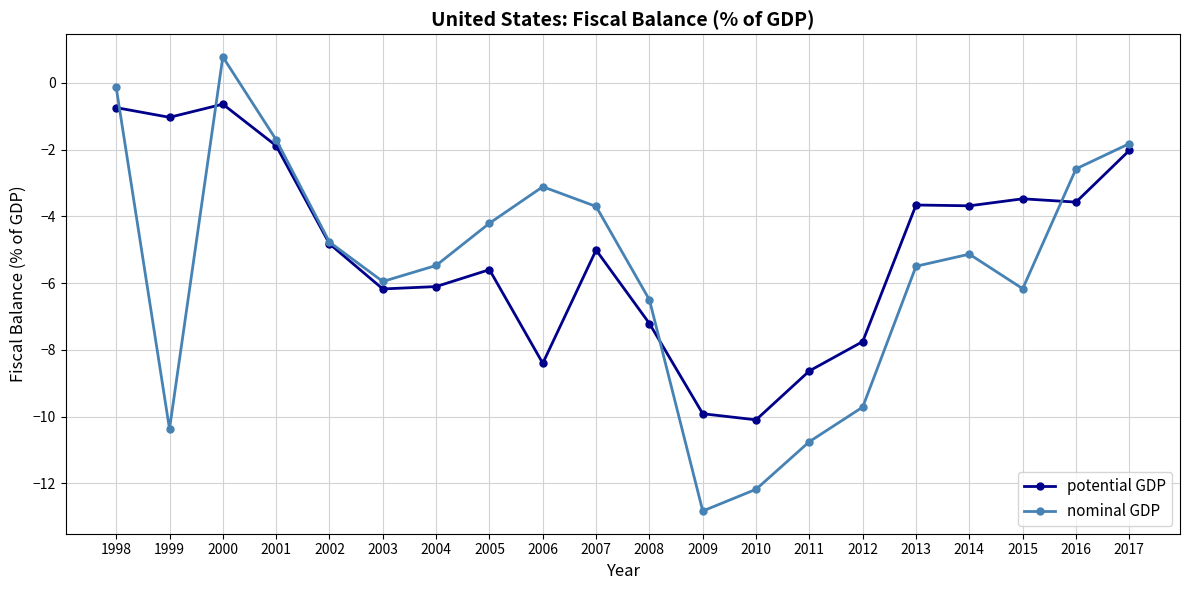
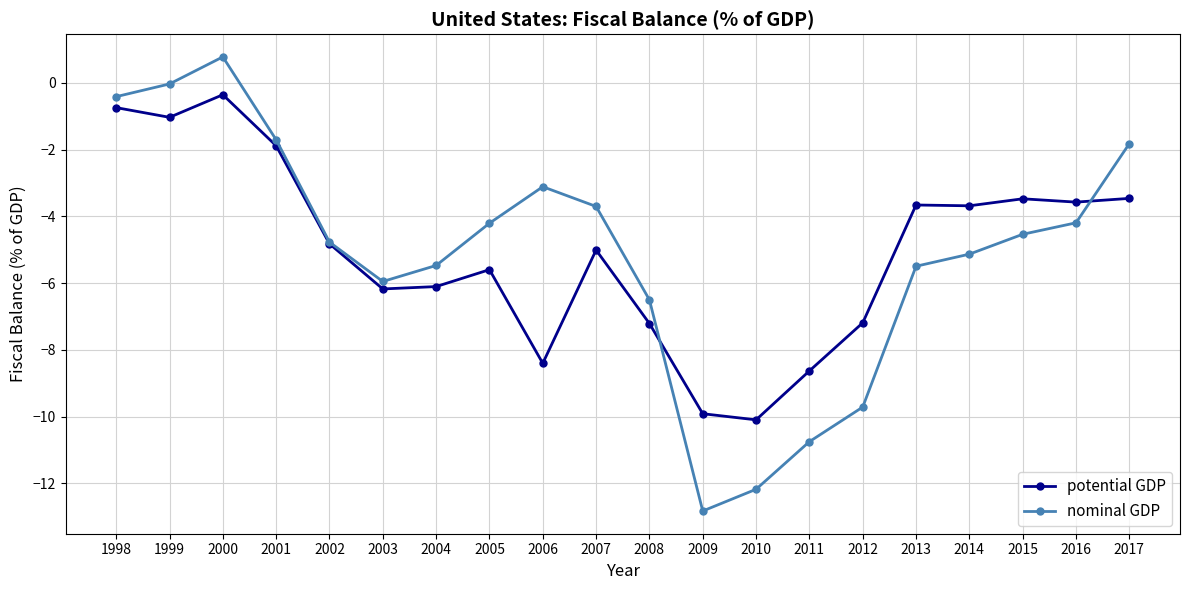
nominal GDP, 1998: -0.1 -> -0.4
nominal GDP, 1999: -10.4 -> 0.0
potential GDP, 2000: -0.6 -> -0.4
potential GDP, 2012: -7.8 -> -7.2
nominal GDP, 2015: -6.2 -> -4.5
nominal GDP, 2016: -2.6 -> -4.2
potential GDP, 2017: -2.0 -> -3.5
